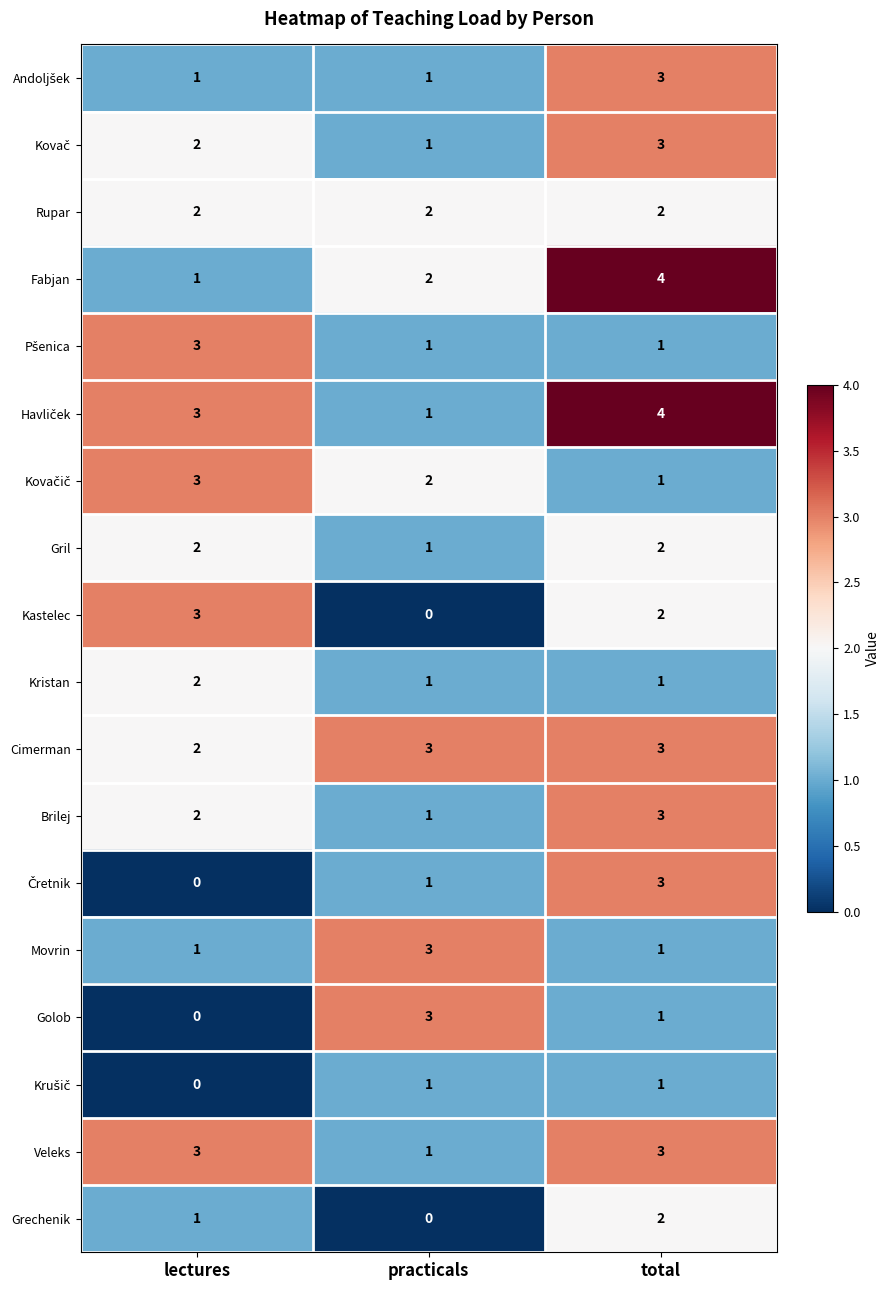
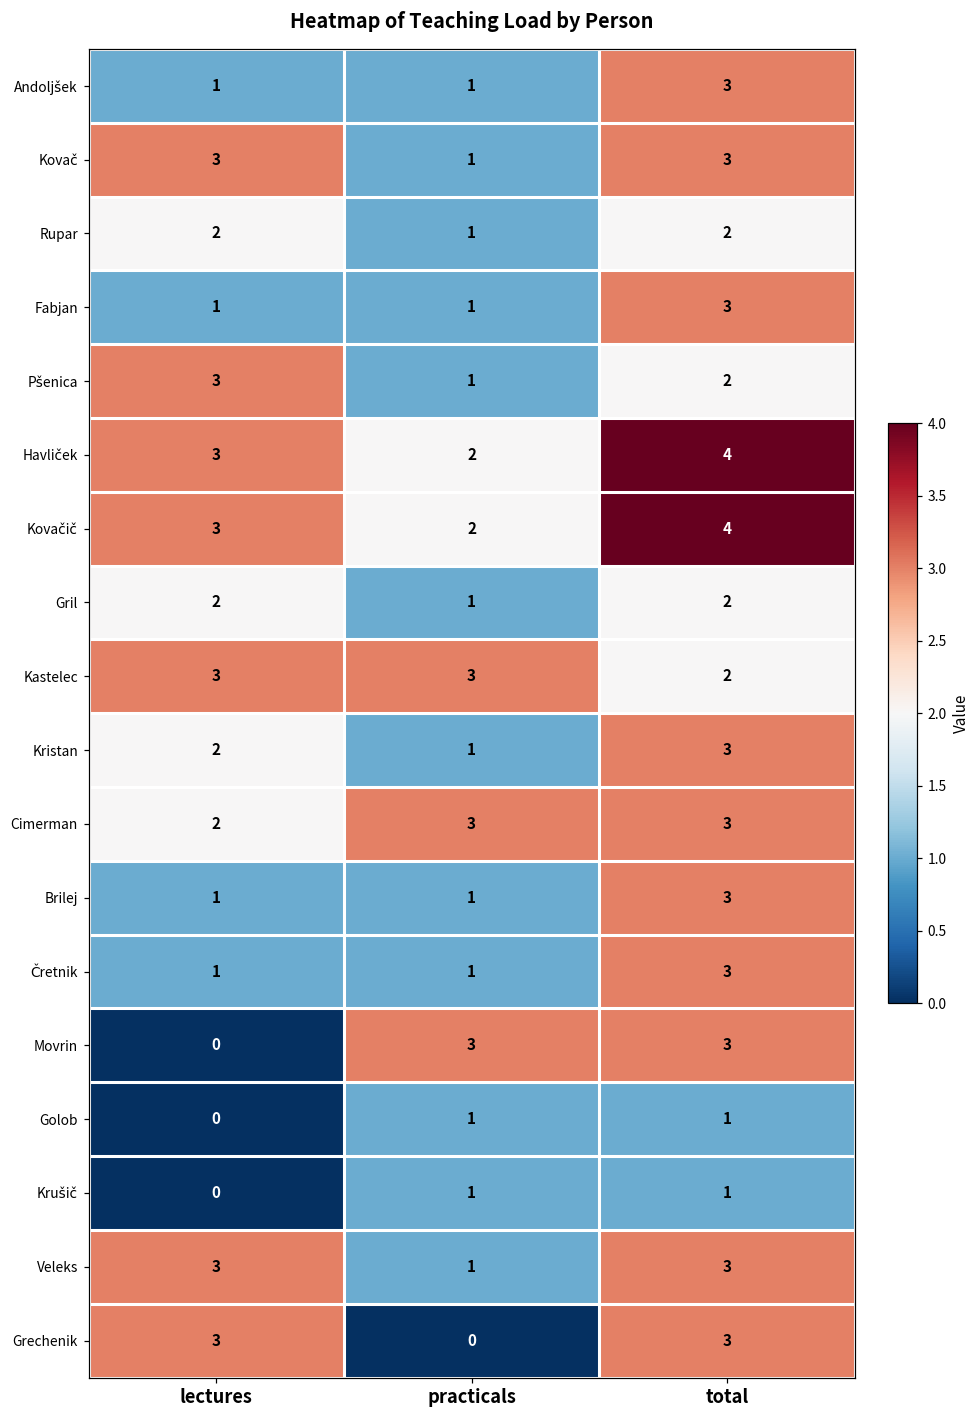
Kovač, lectures: 2 -> 3
Rupar, practicals: 2 -> 1
Fabjan, practicals: 2 -> 1
Fabjan, total: 4 -> 3
Pšenica, total: 1 -> 2
Havliček, practicals: 1 -> 2
Kovačič, total: 1 -> 4
Kastelec, practicals: 0 -> 3
Kristan, total: 1 -> 3
Brilej, lectures: 2 -> 1
Čretnik, lectures: 0 -> 1
Movrin, lectures: 1 -> 0
Movrin, total: 1 -> 3
Golob, practicals: 3 -> 1
Grechenik, lectures: 1 -> 3
Grechenik, total: 2 -> 3
